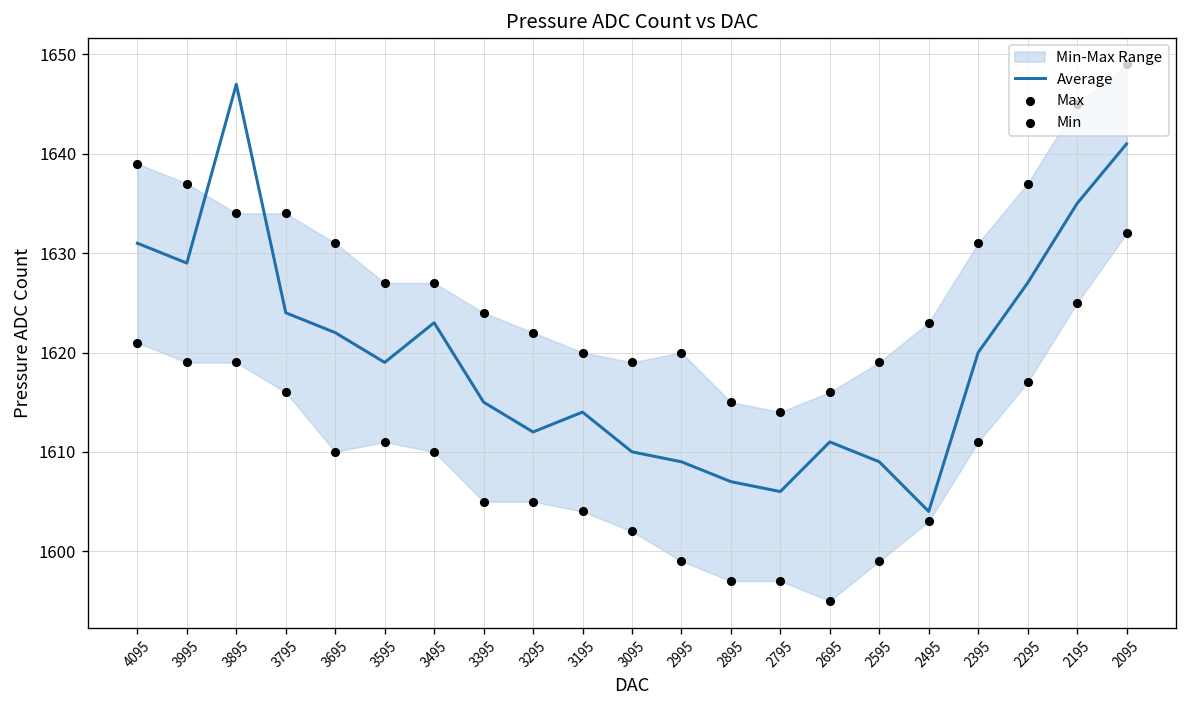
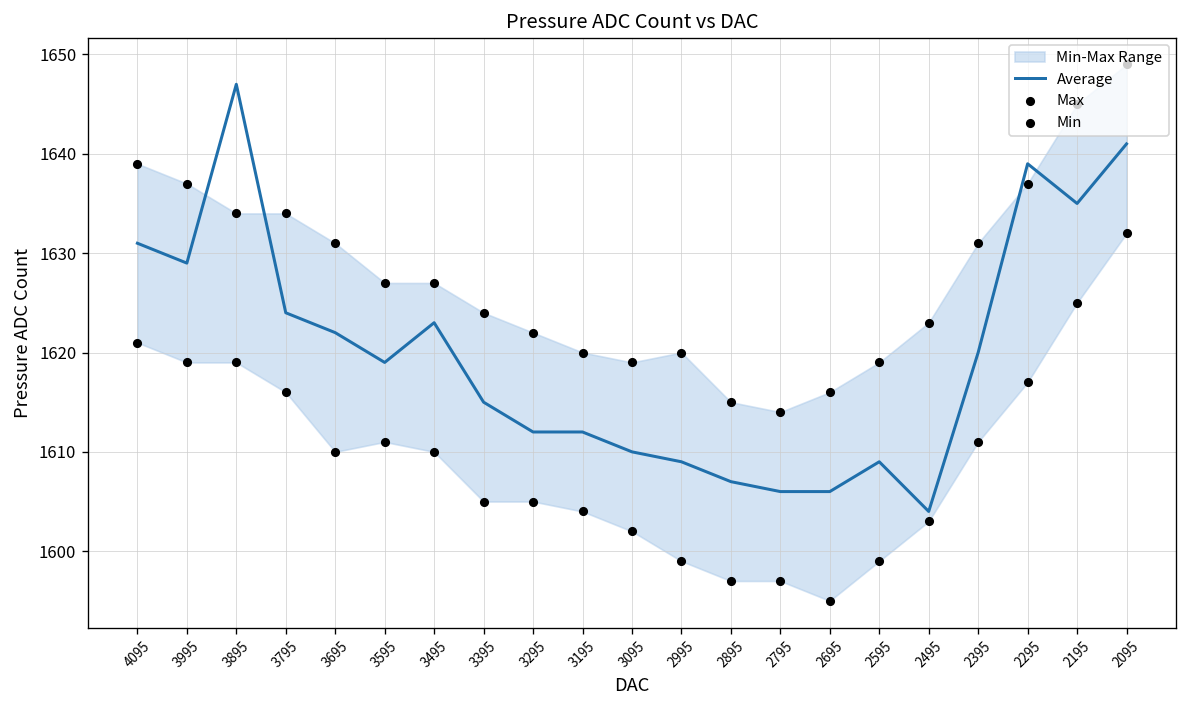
Average, 3195: 1614 -> 1612
Average, 2695: 1611 -> 1606
Average, 2295: 1627 -> 1639
